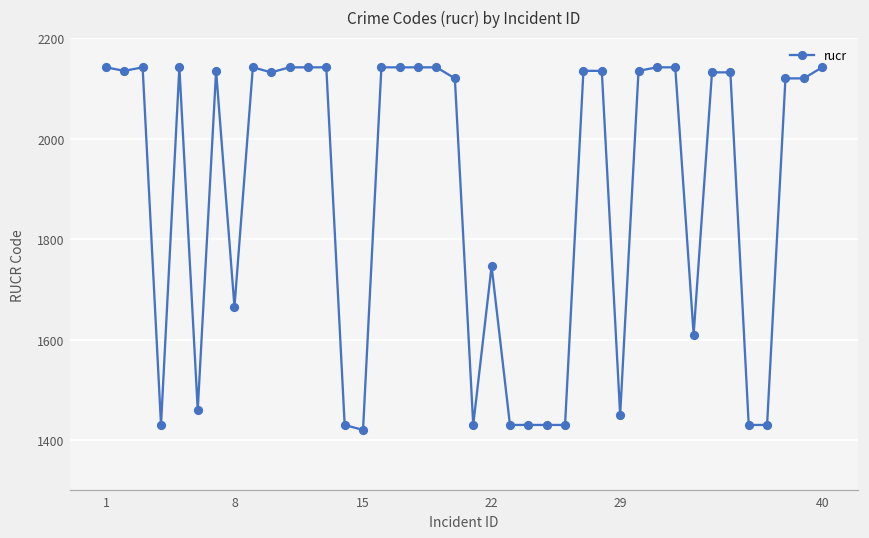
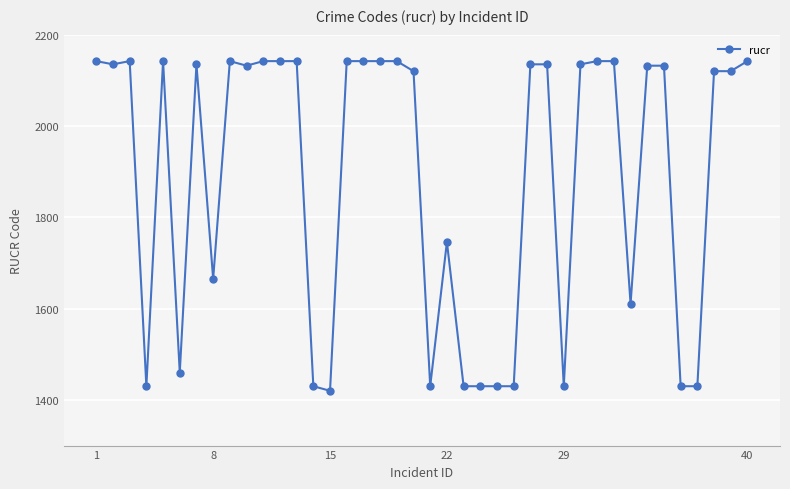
29: 1450 -> 1430
